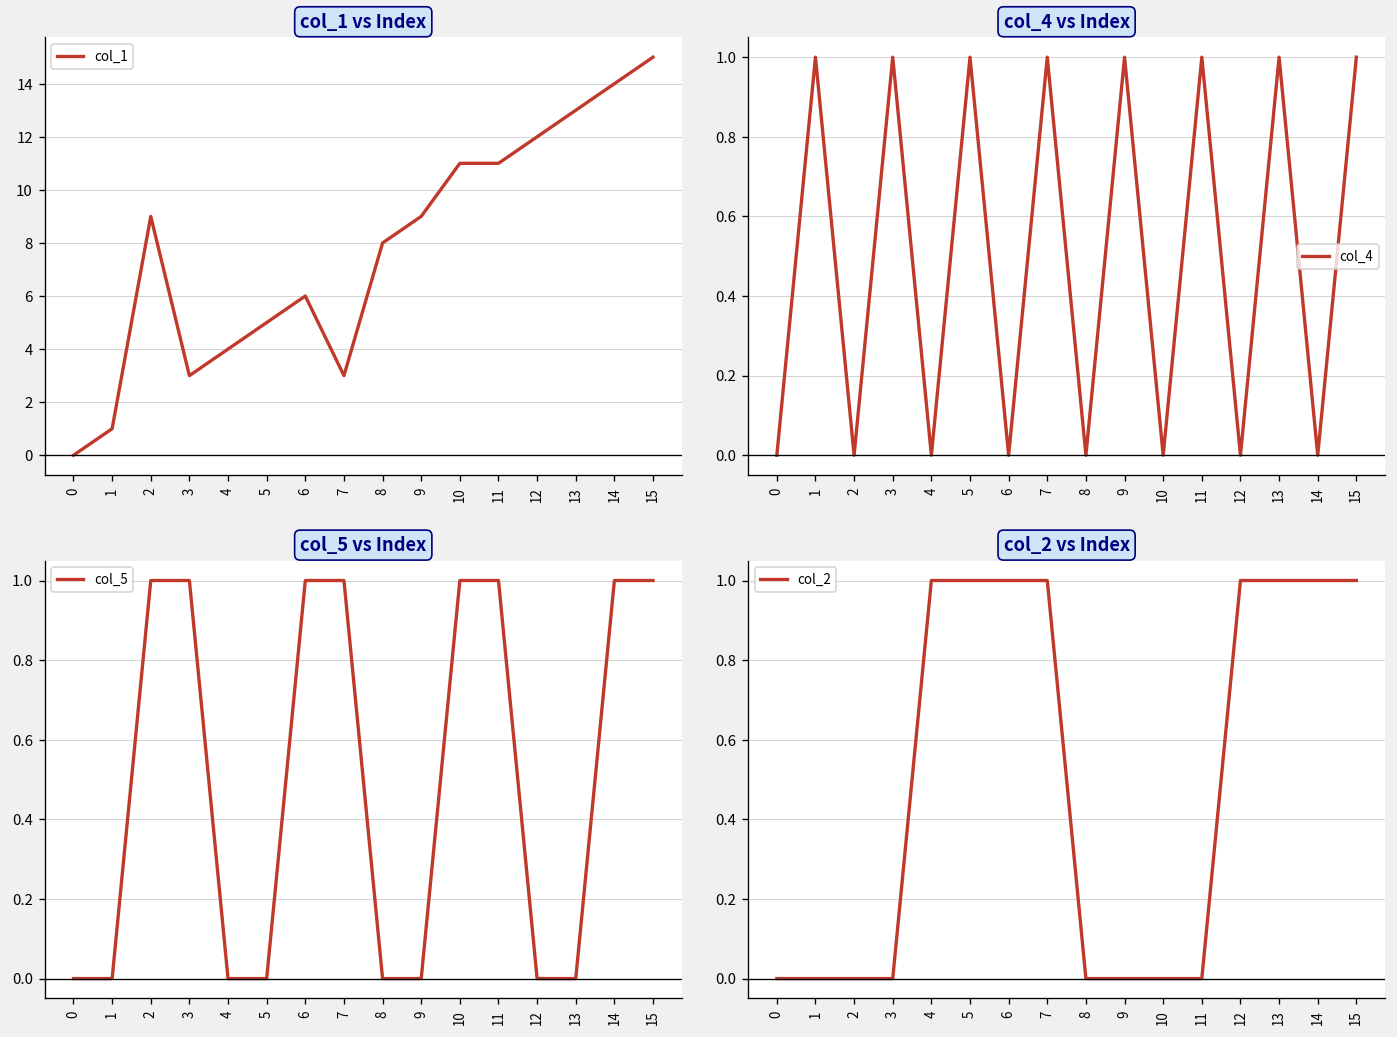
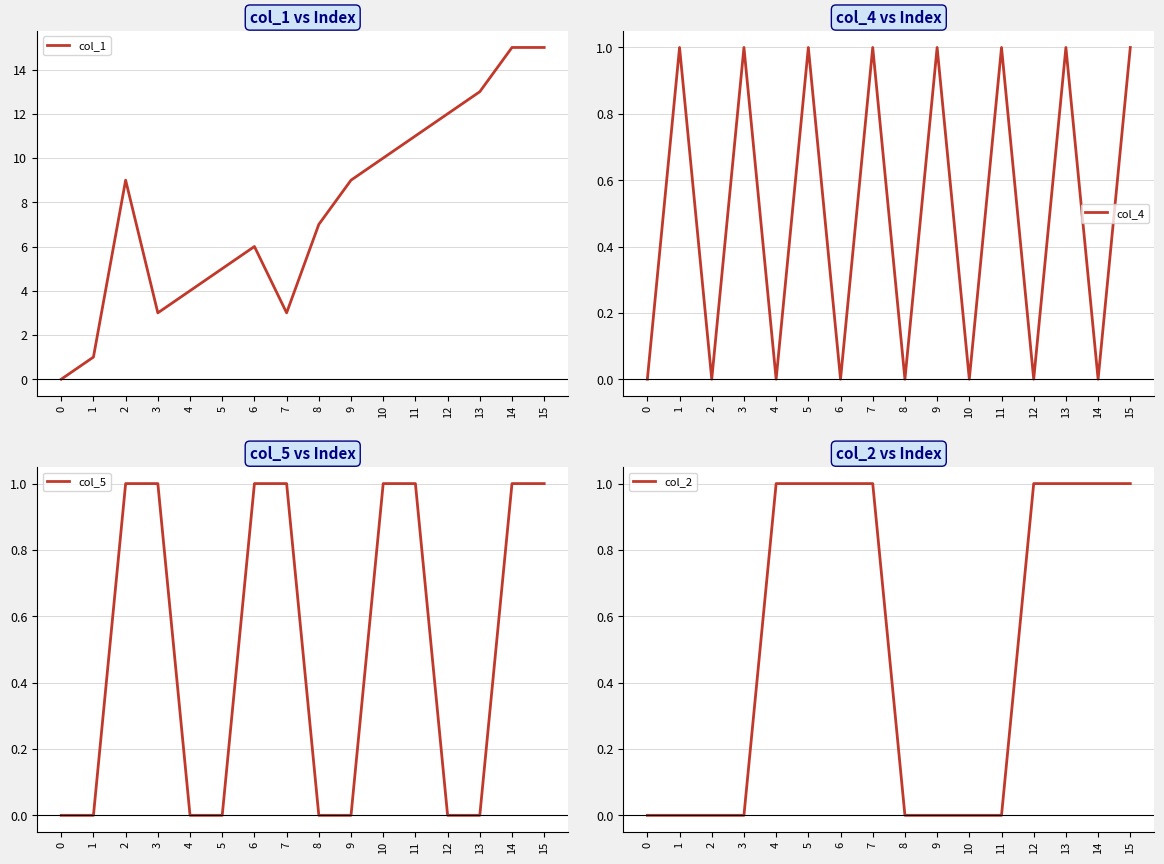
col_1 vs Index, 8: 8 -> 7
col_1 vs Index, 10: 11 -> 10
col_1 vs Index, 14: 14 -> 15
